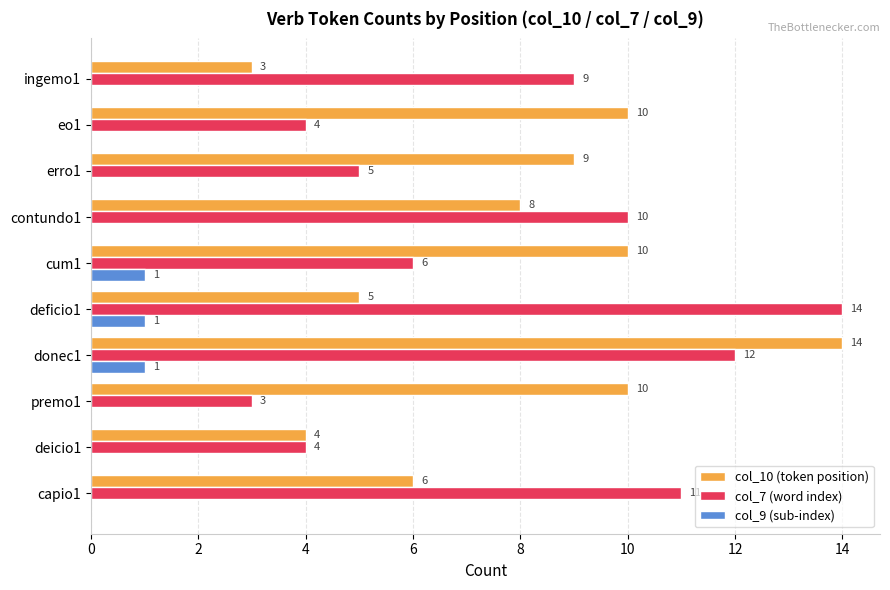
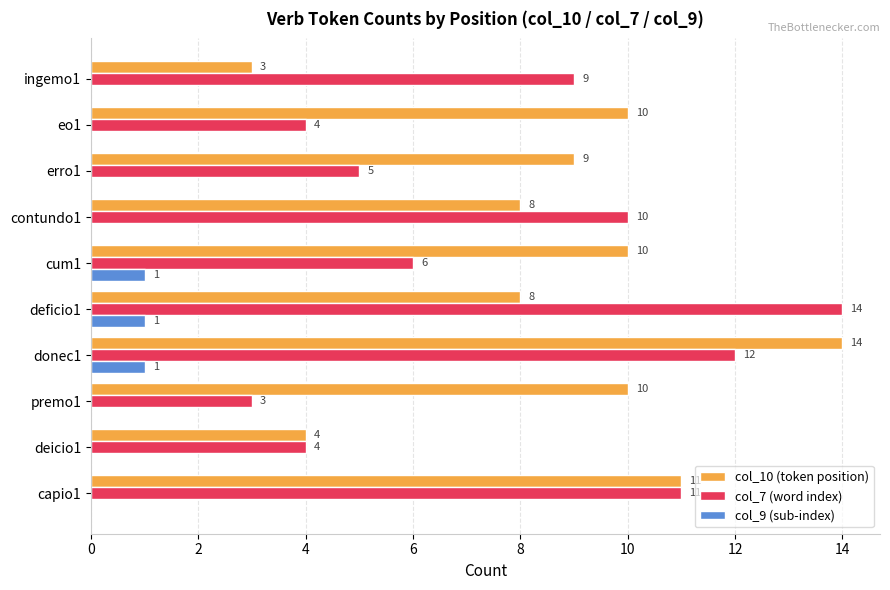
col_10 (token position), deficio1: 5 -> 8
col_10 (token position), capio1: 6 -> 11
